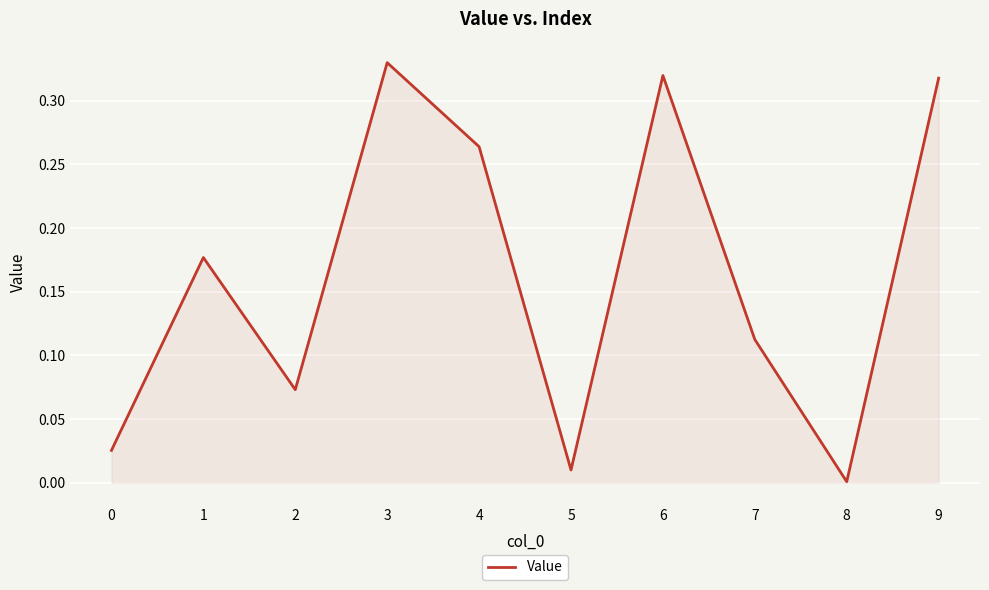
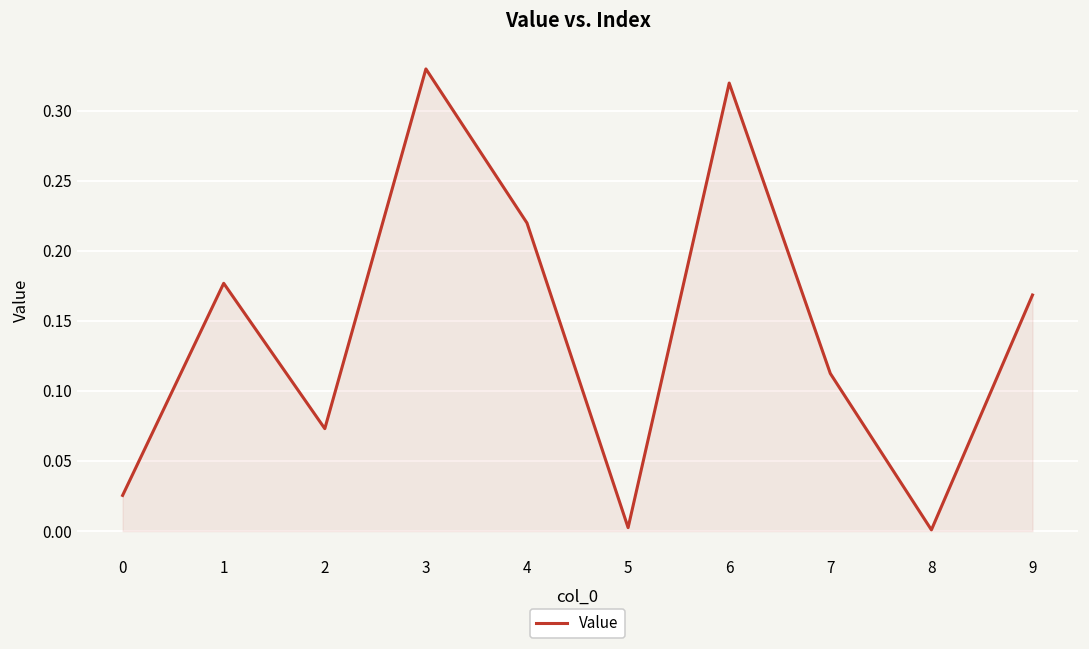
4: 0.264 -> 0.220
5: 0.010 -> 0.002
9: 0.318 -> 0.168
